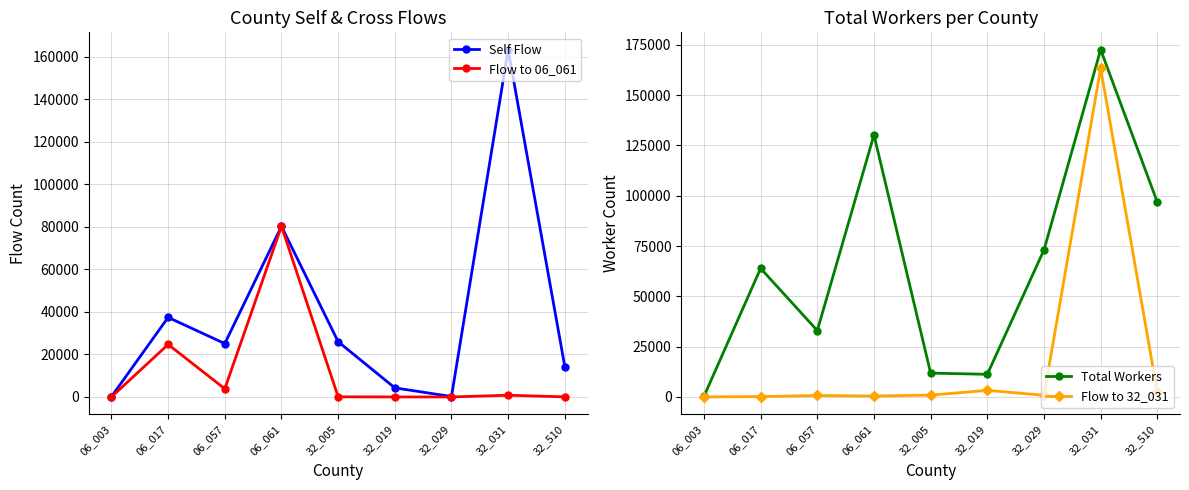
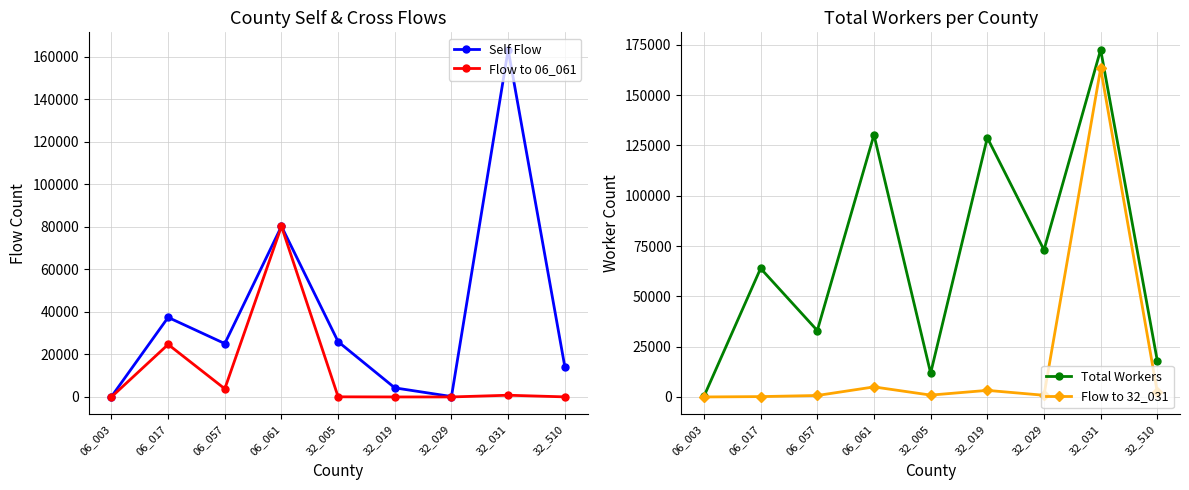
Total Workers per County, Flow to 32_031, 06_061: 0 -> 5000
Total Workers per County, Total Workers, 32_019: 11000 -> 129000
Total Workers per County, Total Workers, 32_510: 97000 -> 18000
